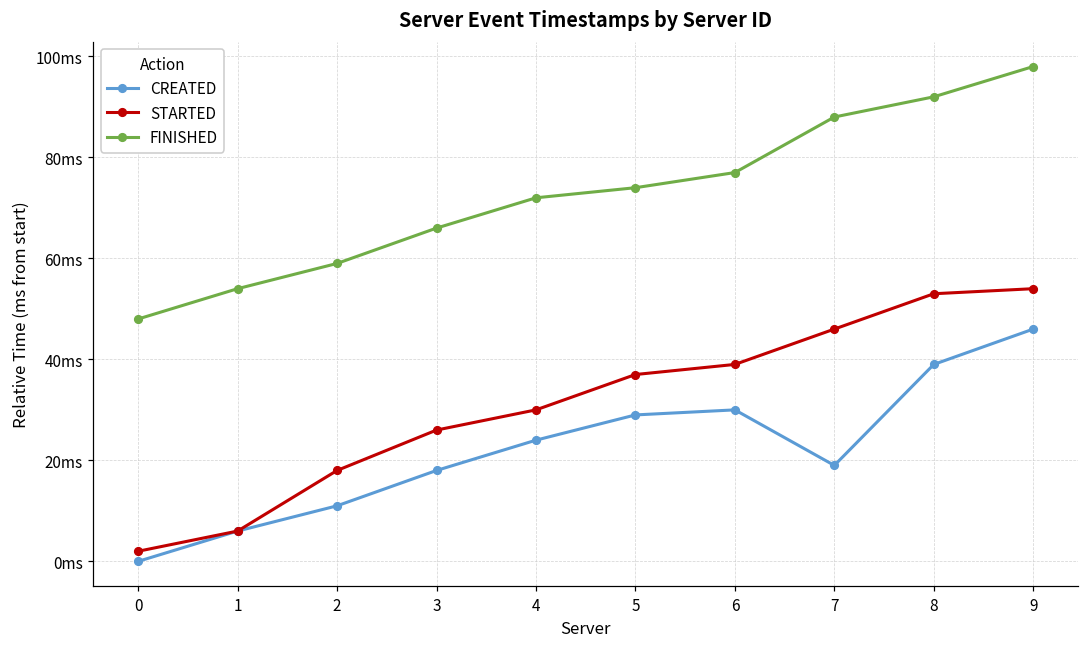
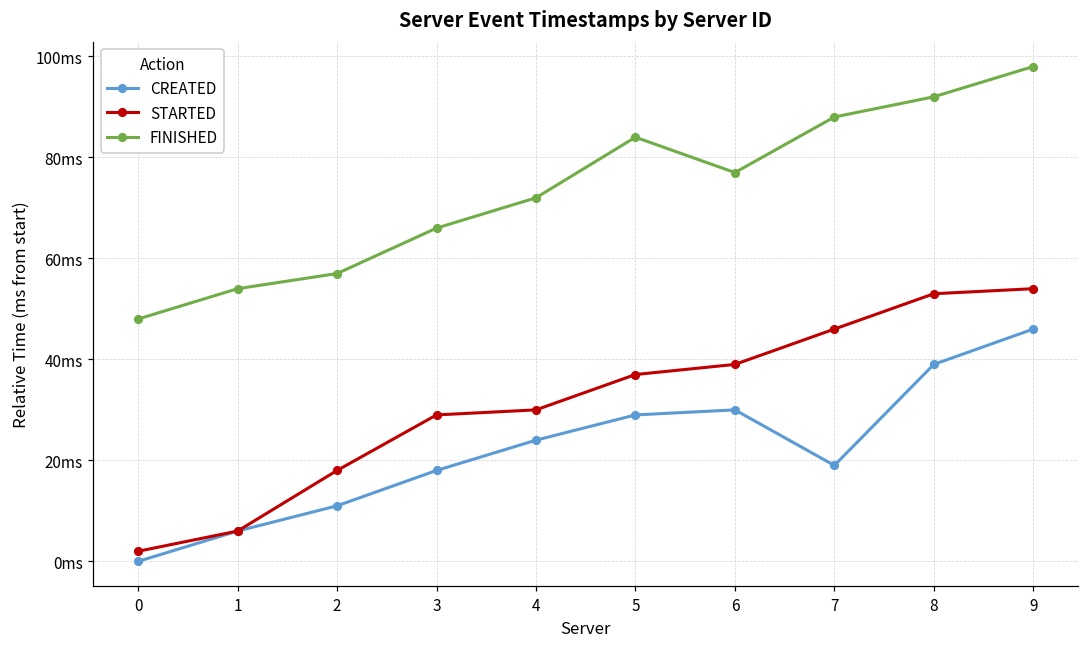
FINISHED, 2: 59ms -> 57ms
STARTED, 3: 26ms -> 29ms
FINISHED, 5: 74ms -> 84ms
